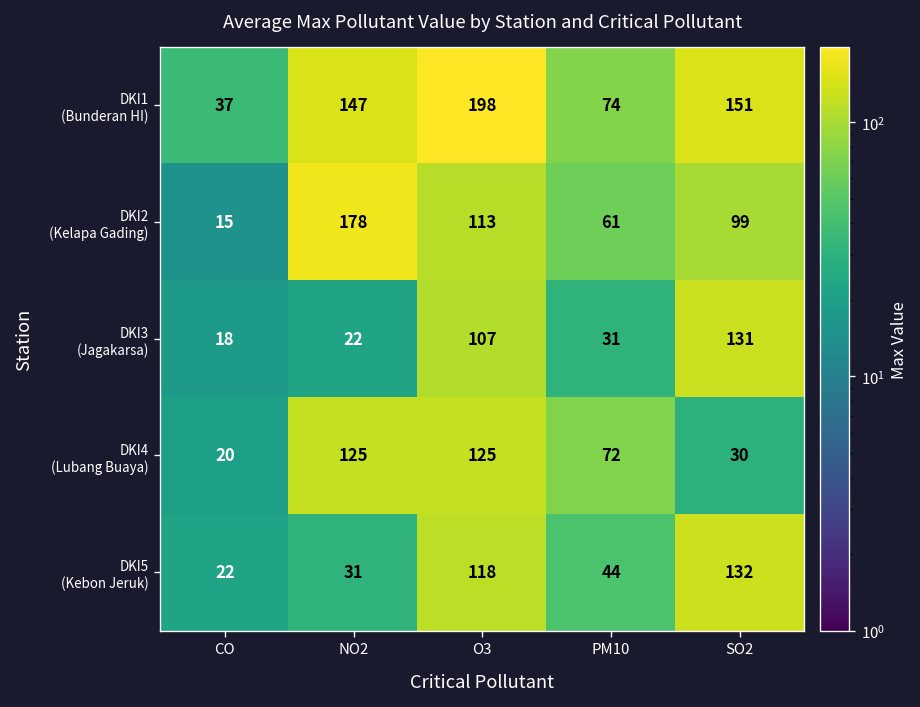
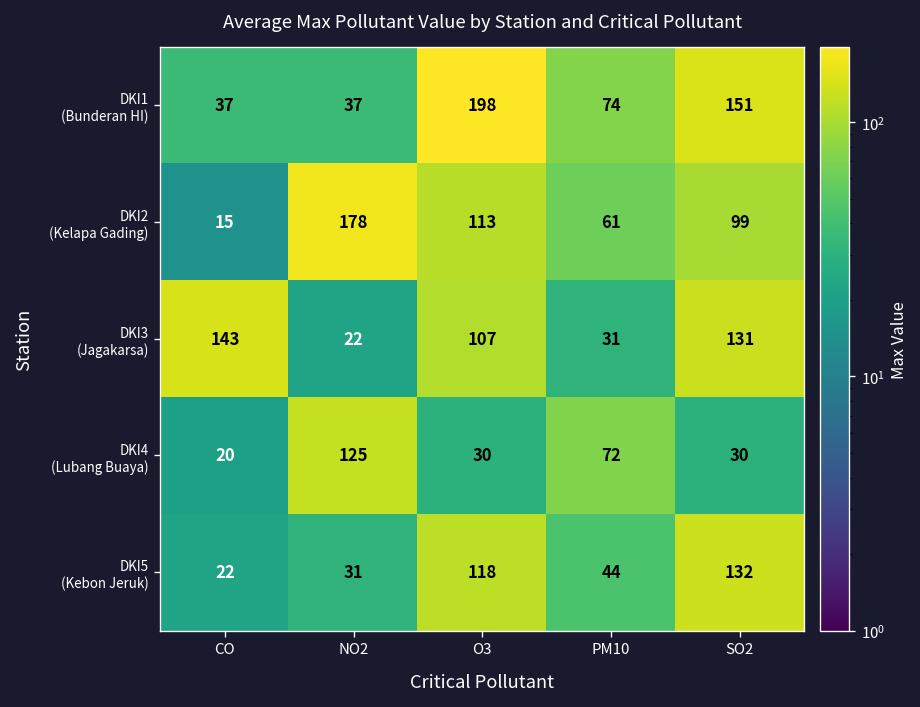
DKI1 (Bunderan HI), NO2: 147 -> 37
DKI3 (Jagakarsa), CO: 18 -> 143
DKI4 (Lubang Buaya), O3: 125 -> 30
